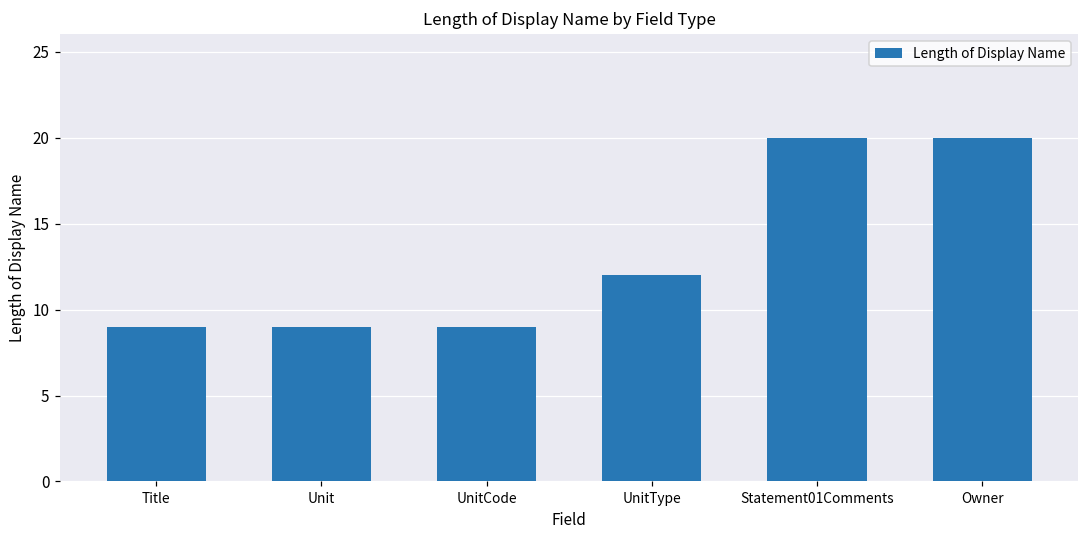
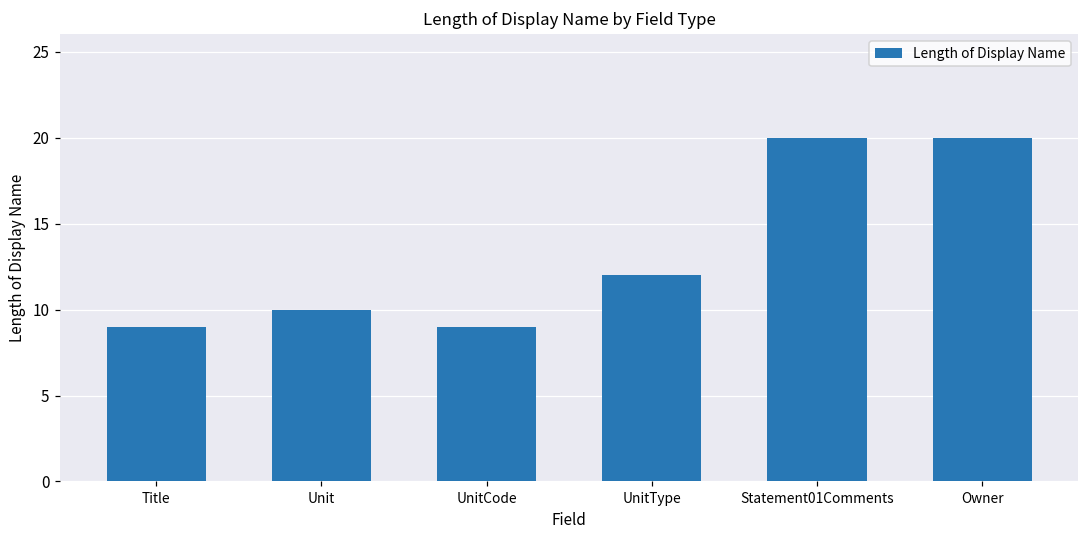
Unit: 9 -> 10
